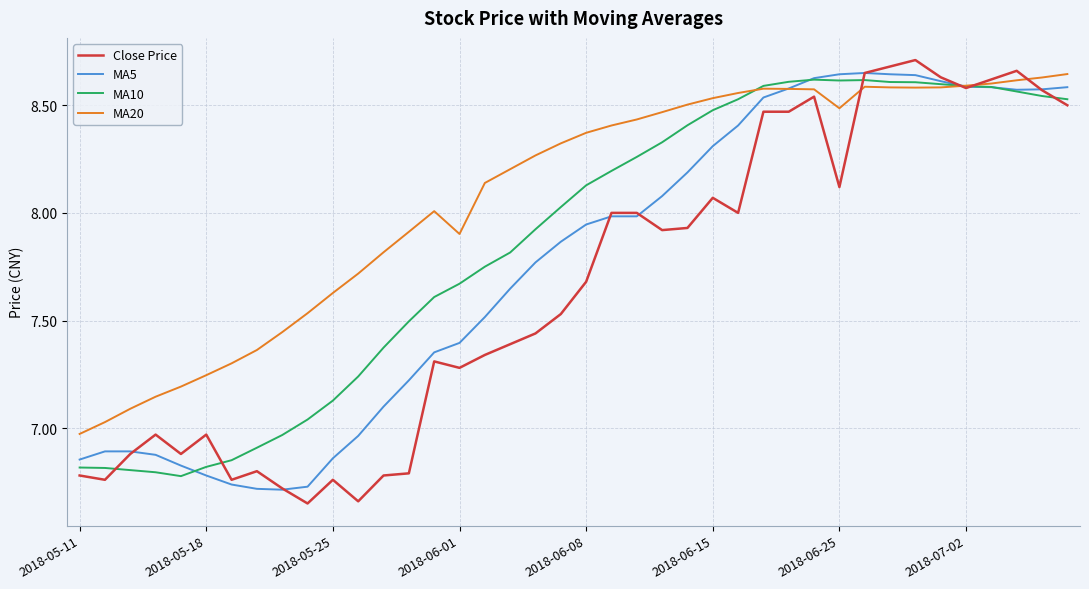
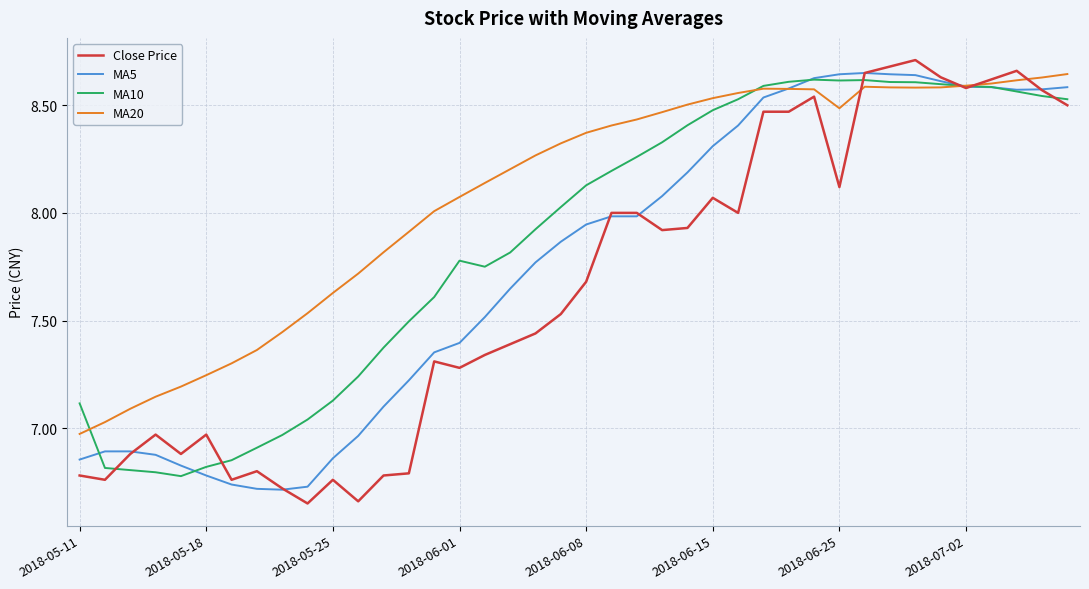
MA10, 2018-05-11: 6.82 -> 7.12
MA10, 2018-06-01: 7.67 -> 7.78
MA20, 2018-06-01: 7.90 -> 8.07
